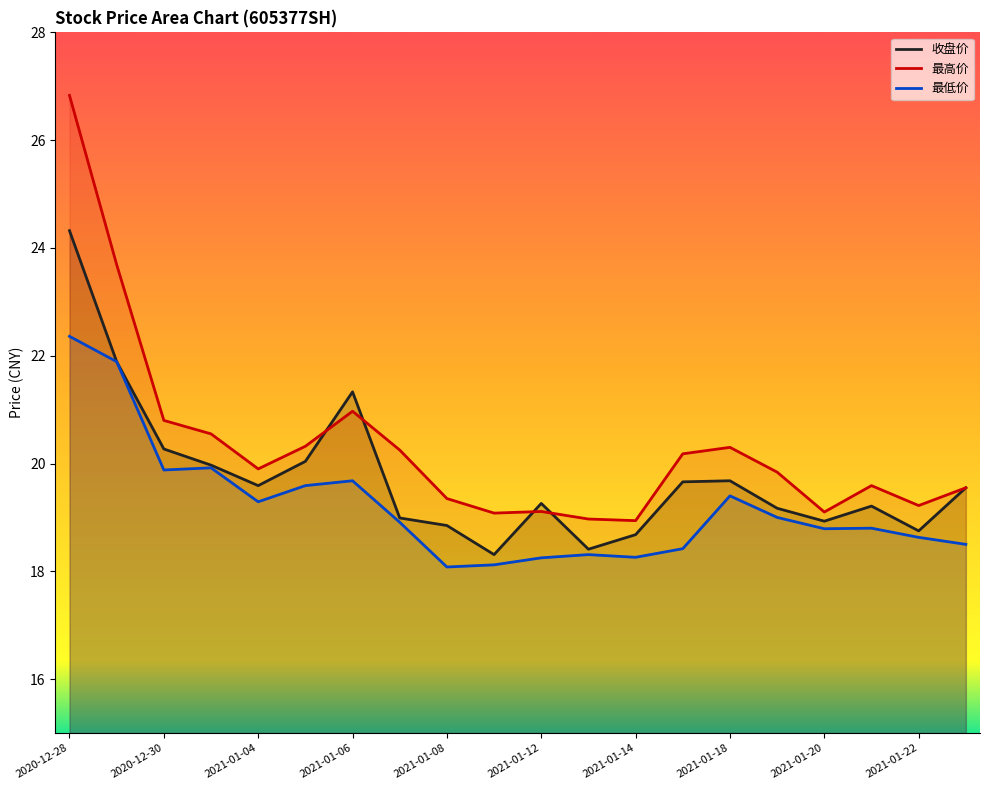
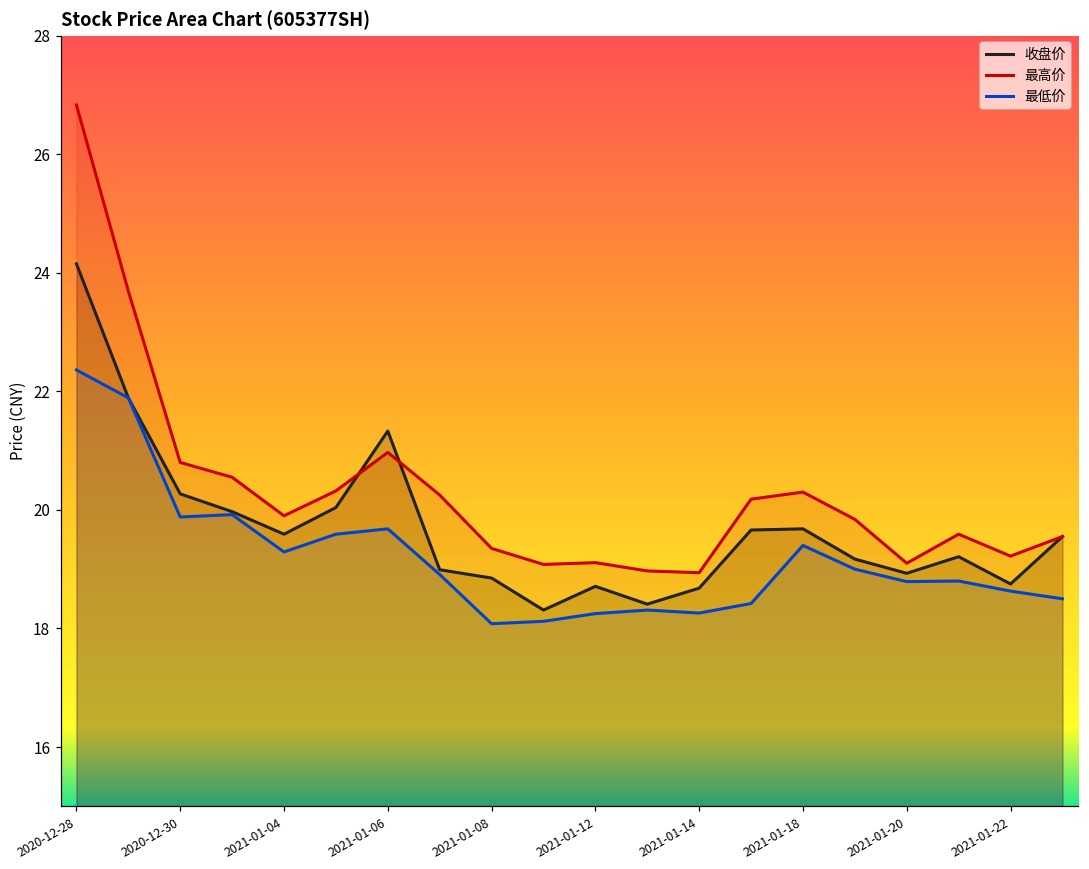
收盘价, 2020-12-28: 24.3 -> 24.2
收盘价, 2021-01-12: 19.3 -> 18.7
